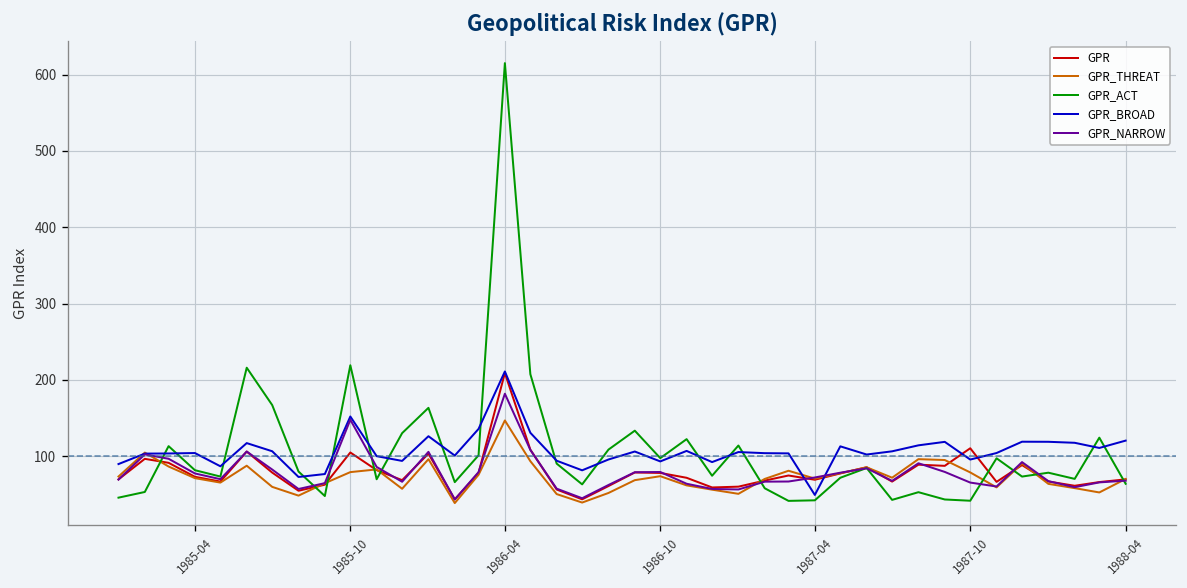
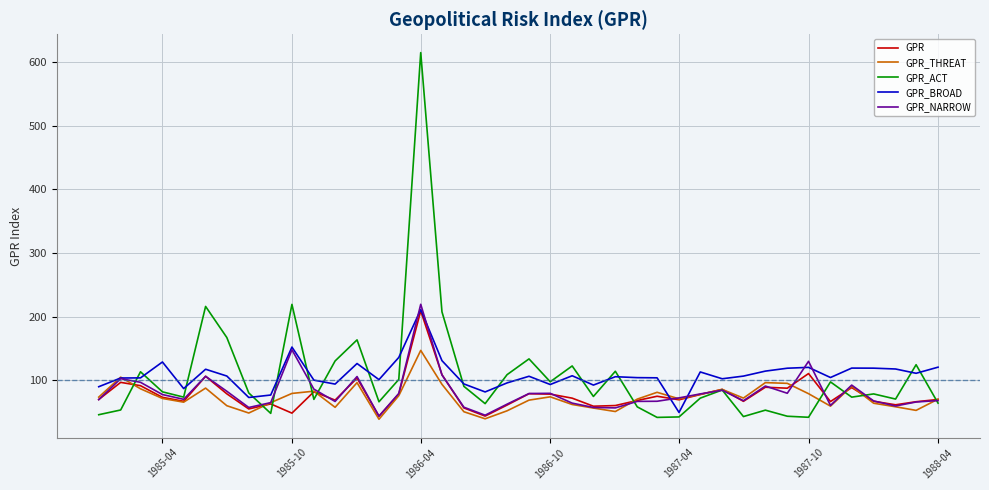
GPR_BROAD, 1985-04: 100 -> 130
GPR, 1985-10: 100 -> 50
GPR_NARROW, 1986-04: 180 -> 220
GPR_BROAD, 1987-10: 100 -> 120
GPR_NARROW, 1987-10: 70 -> 130
